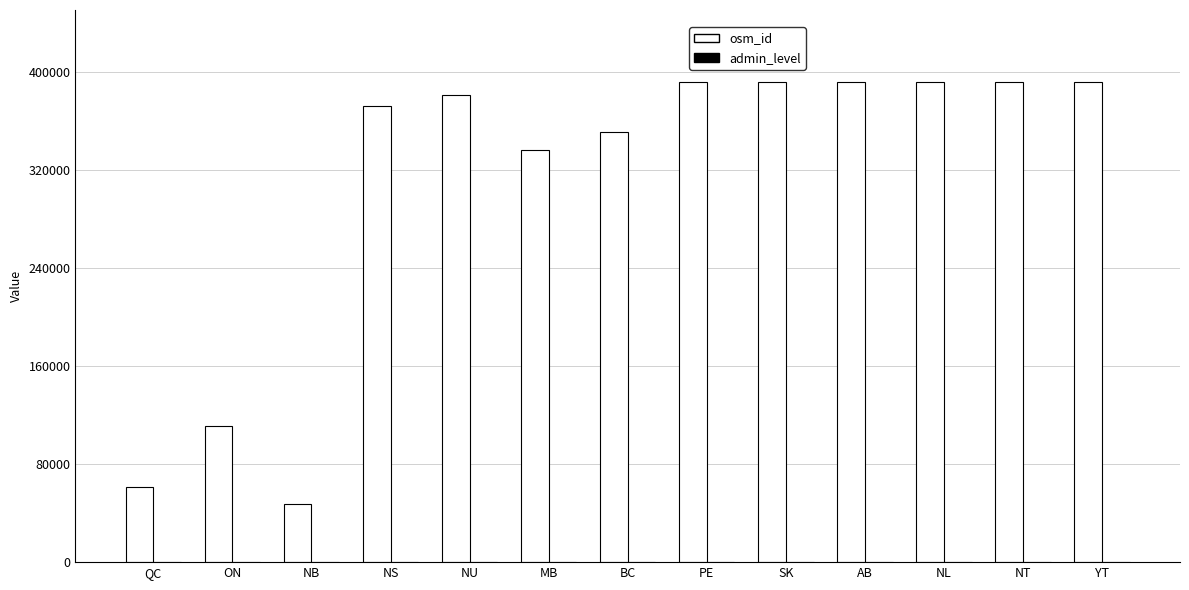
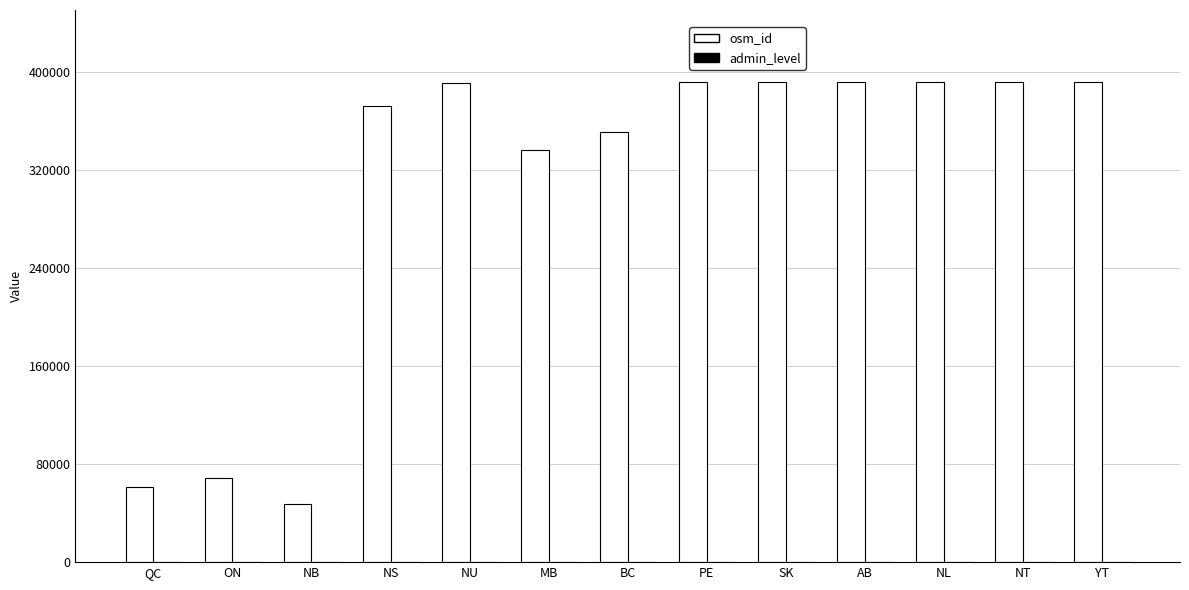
osm_id, ON: 111000 -> 69000
osm_id, NU: 380000 -> 391000
